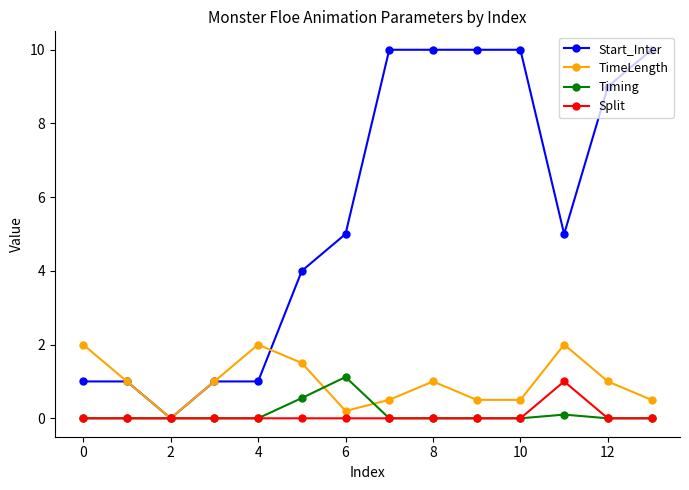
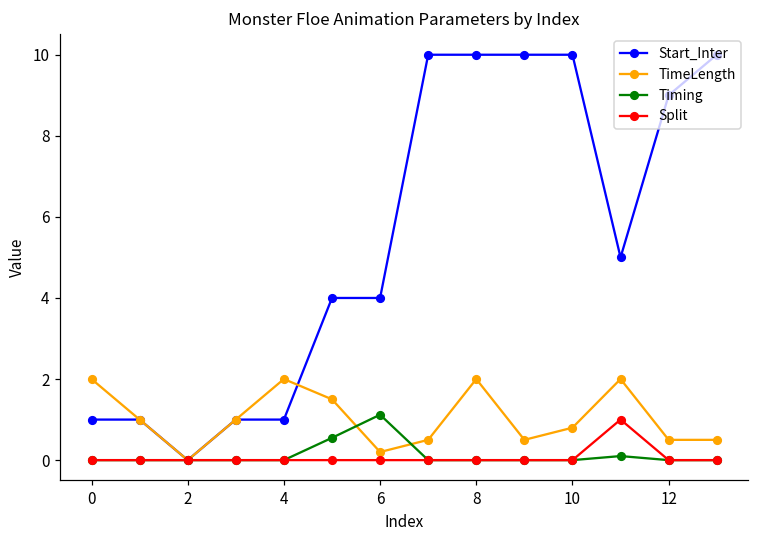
Start_Inter, 6: 5 -> 4
TimeLength, 8: 1 -> 2
TimeLength, 10: 0.5 -> 0.8
TimeLength, 12: 1.0 -> 0.5
